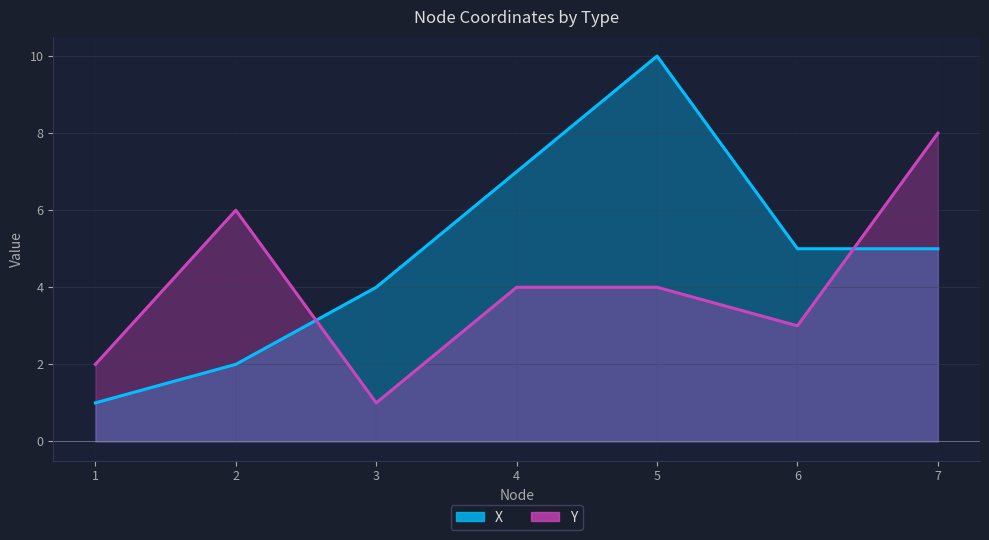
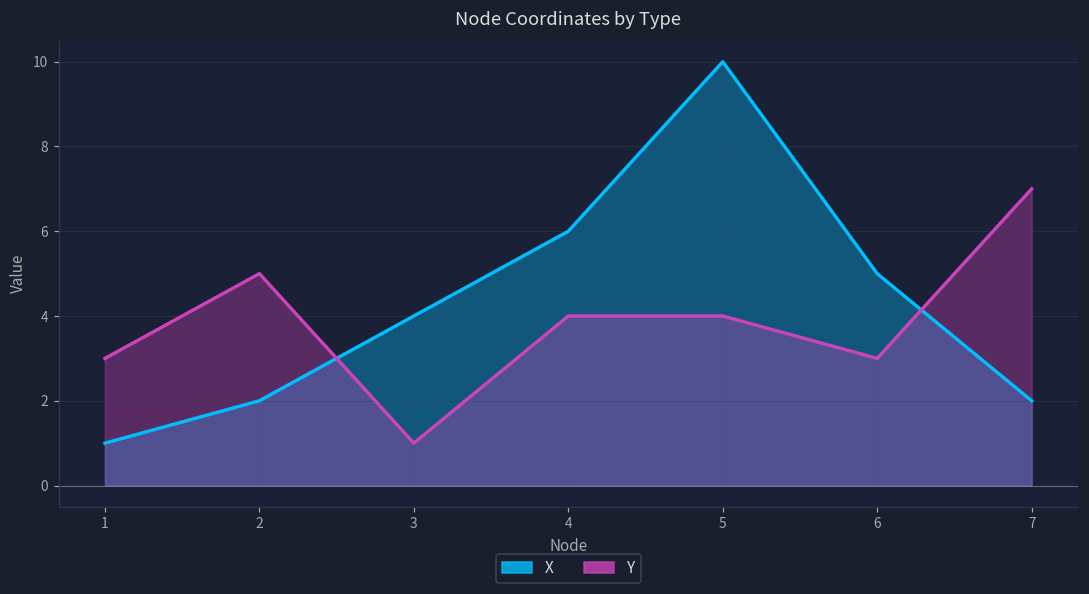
Y, 1: 2 -> 3
Y, 2: 6 -> 5
X, 4: 7 -> 6
X, 7: 5 -> 2
Y, 7: 8 -> 7
